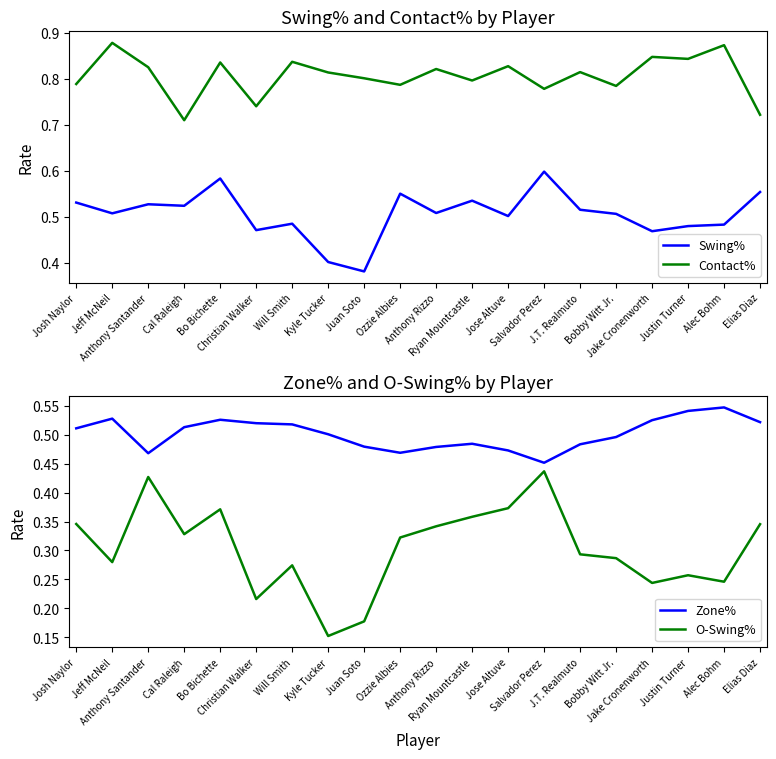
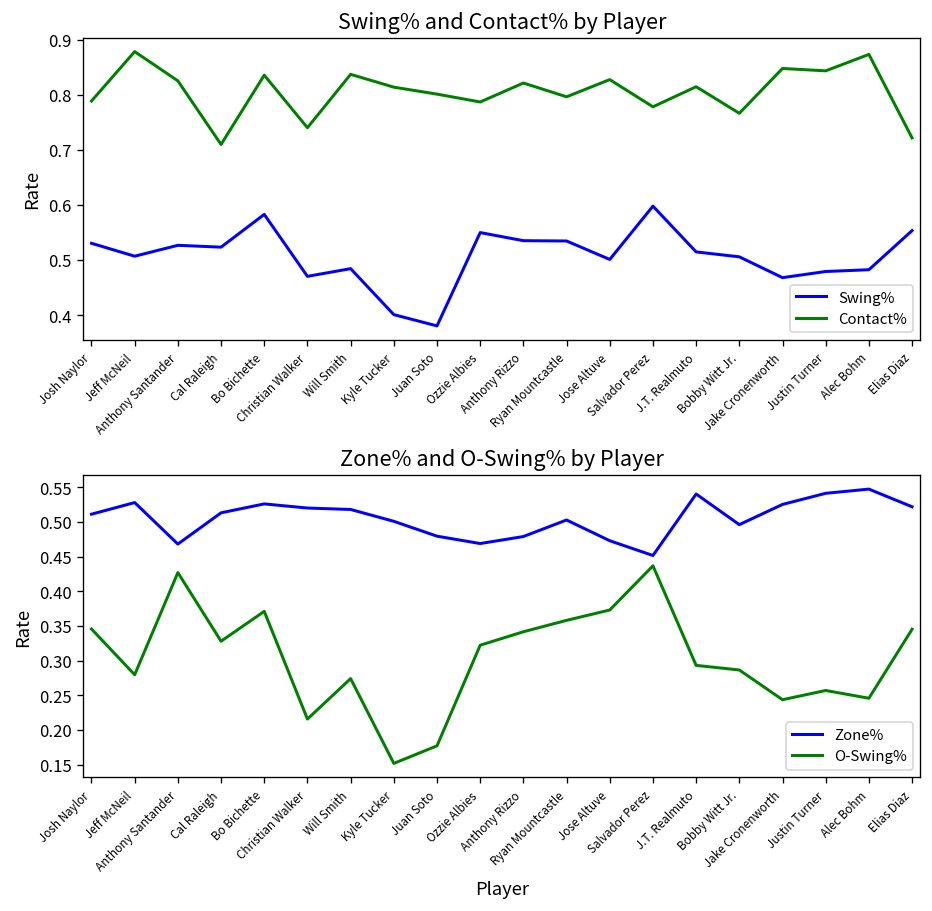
Swing% and Contact% by Player, Swing%, Anthony Rizzo: 0.51 -> 0.54
Swing% and Contact% by Player, Contact%, Bobby Witt Jr.: 0.78 -> 0.77
Zone% and O-Swing% by Player, Zone%, Ryan Mountcastle: 0.48 -> 0.50
Zone% and O-Swing% by Player, Zone%, J.T. Realmuto: 0.48 -> 0.54
